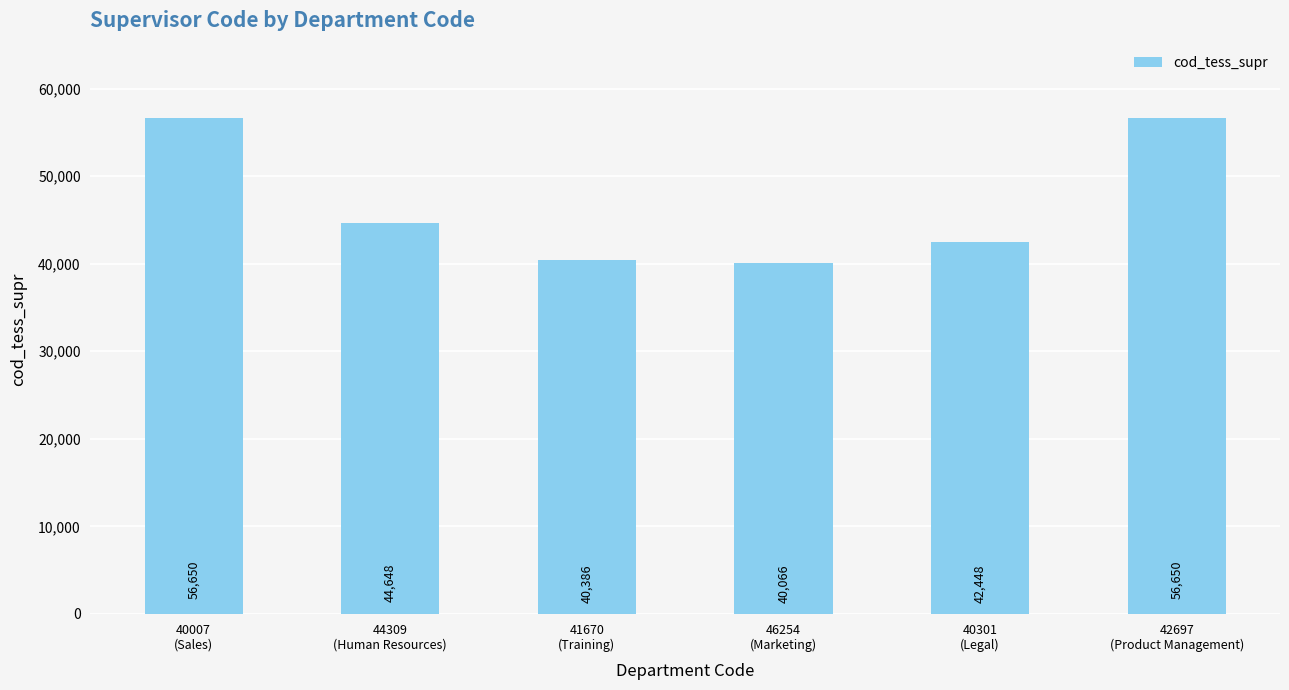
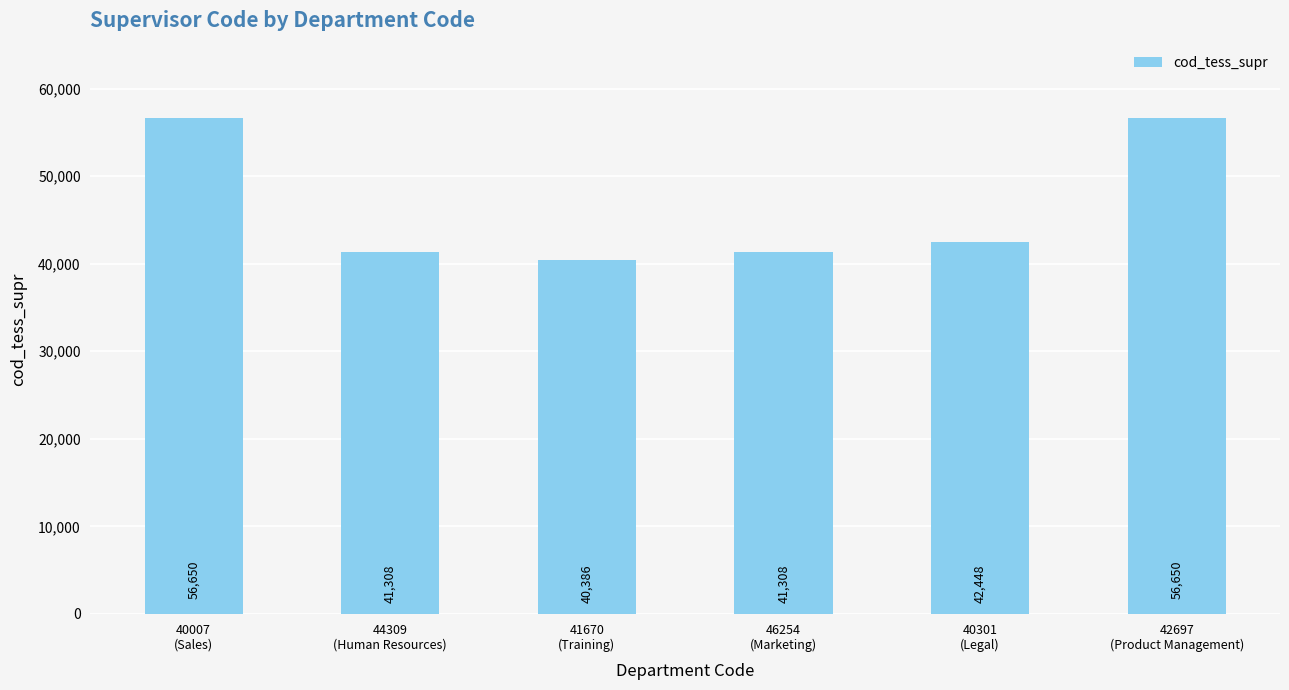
44309 (Human Resources): 44,648 -> 41,308
46254 (Marketing): 40,066 -> 41,308
